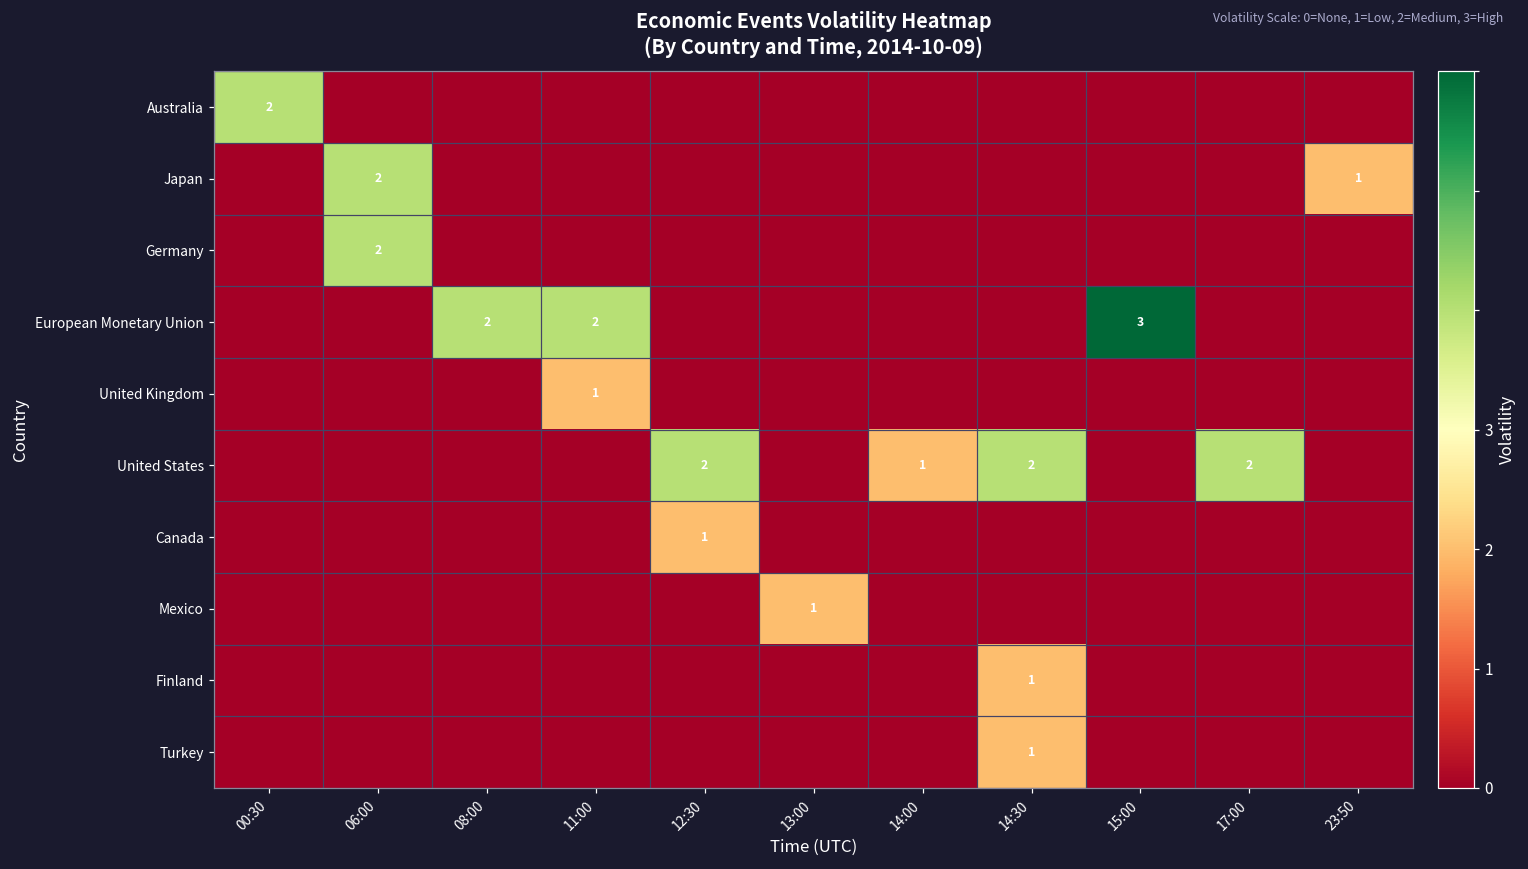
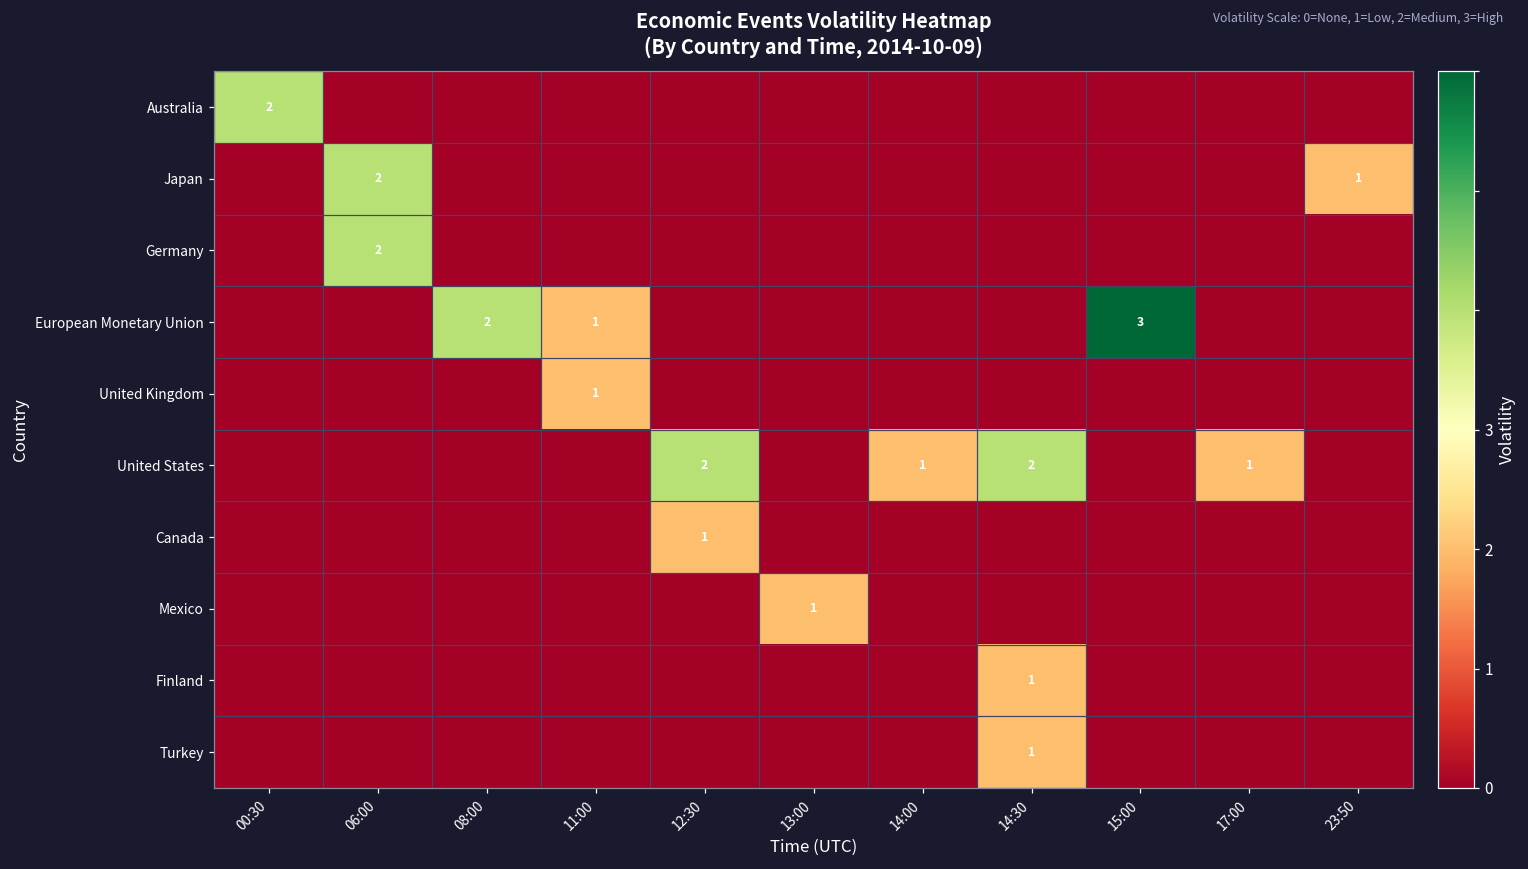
European Monetary Union, 11:00: 2 -> 1
United States, 17:00: 2 -> 1
